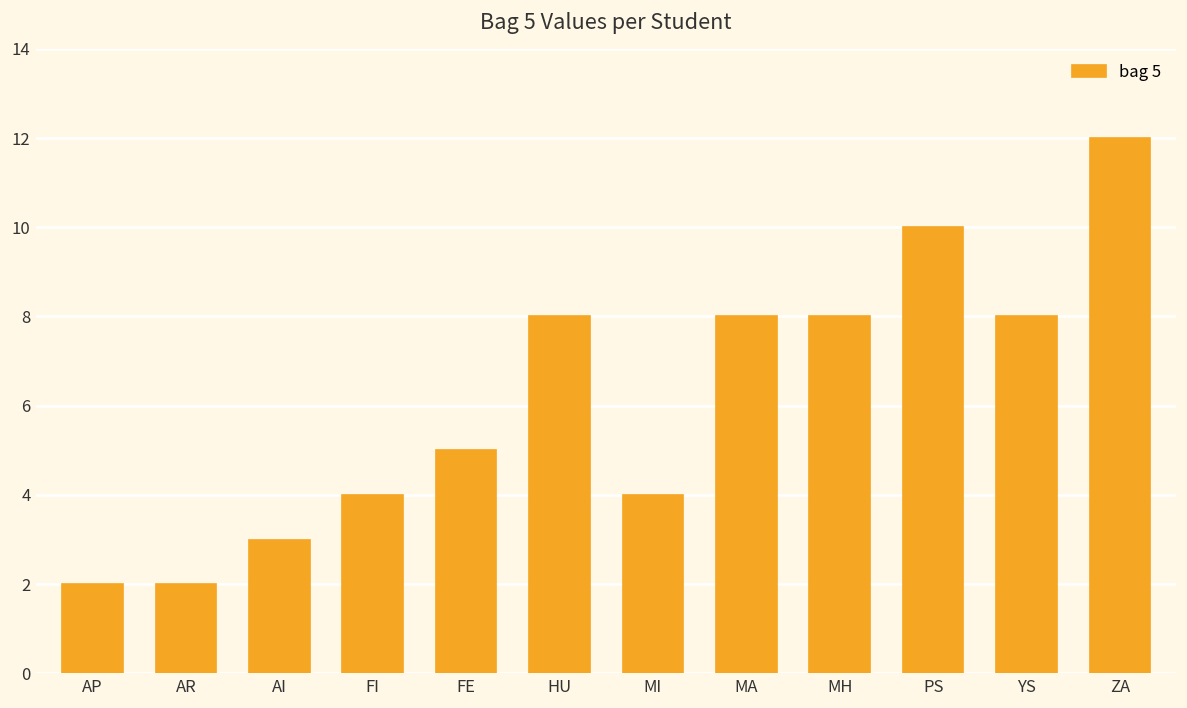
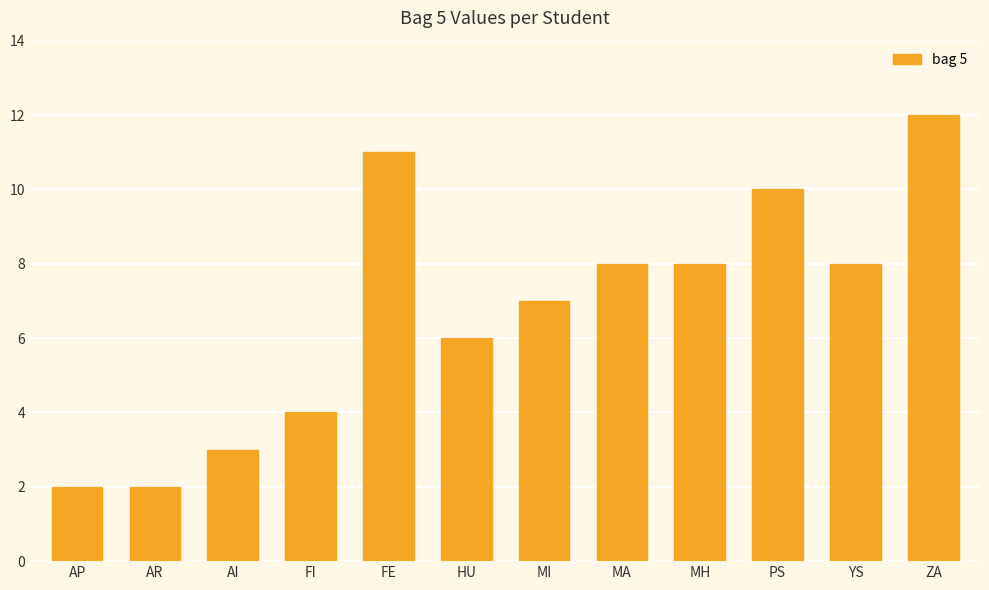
FE: 5 -> 11
HU: 8 -> 6
MI: 4 -> 7
